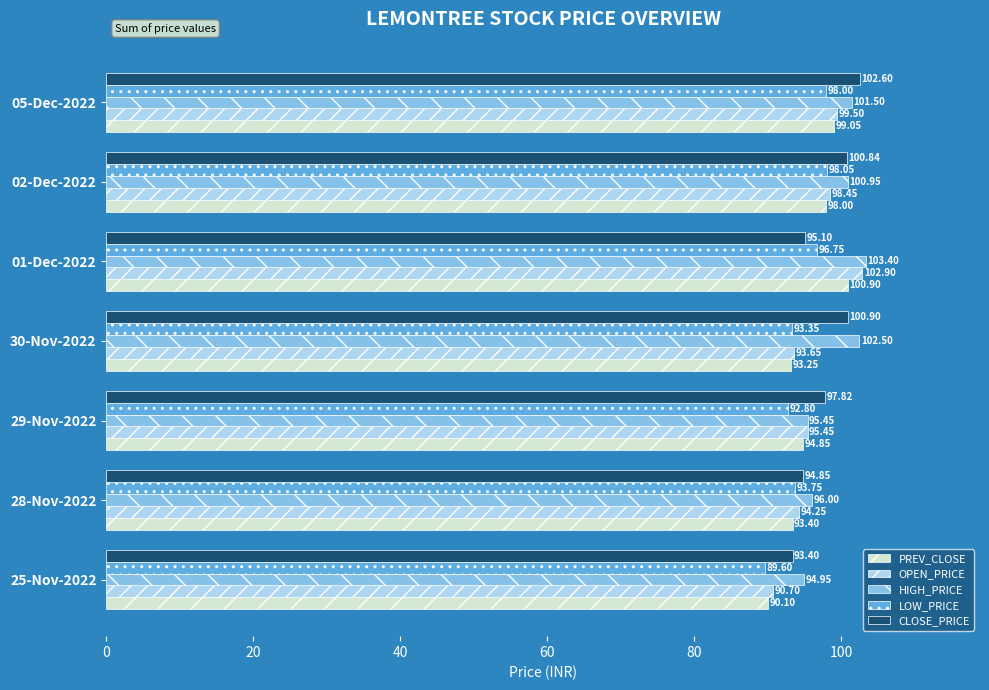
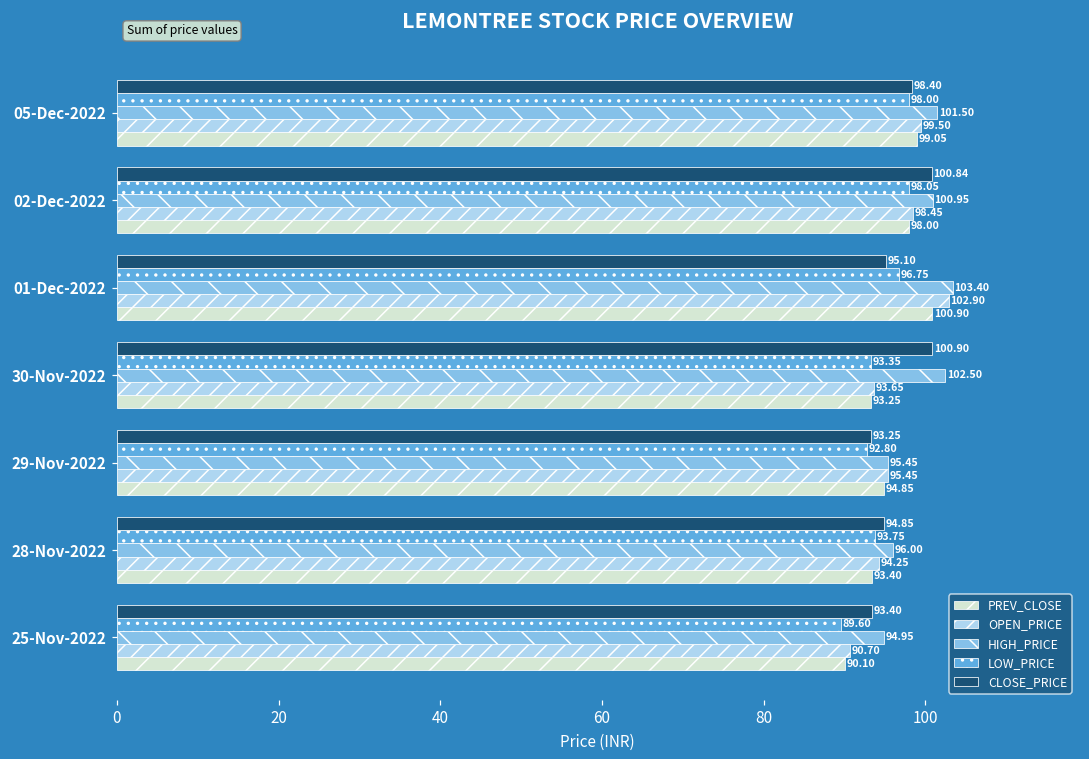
CLOSE_PRICE, 05-Dec-2022: 102.60 -> 98.40
CLOSE_PRICE, 29-Nov-2022: 97.82 -> 93.25
